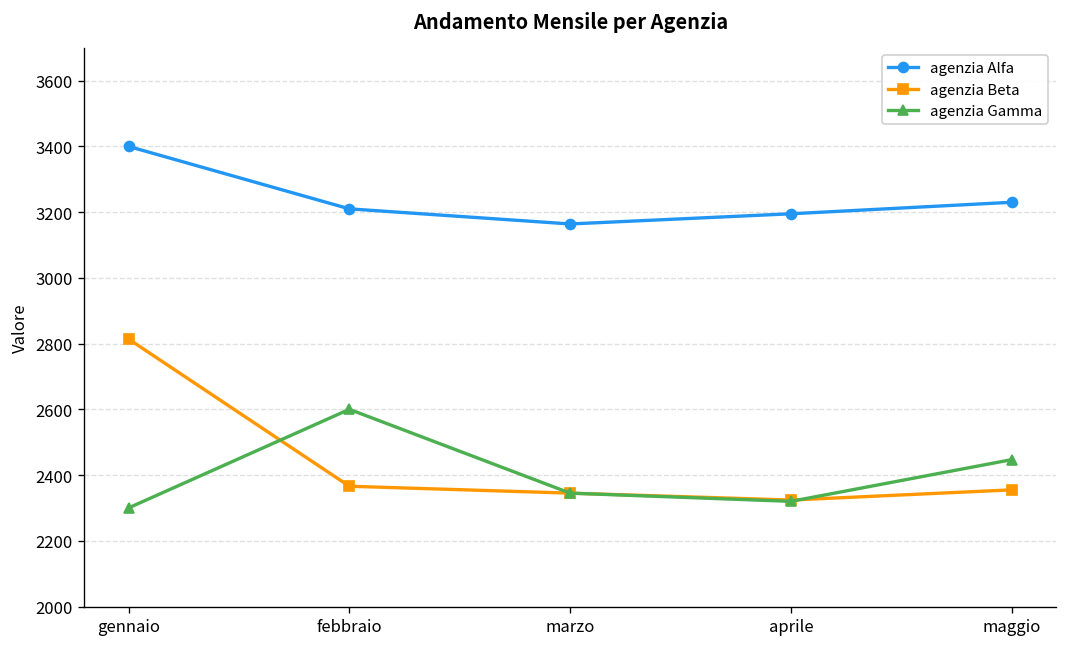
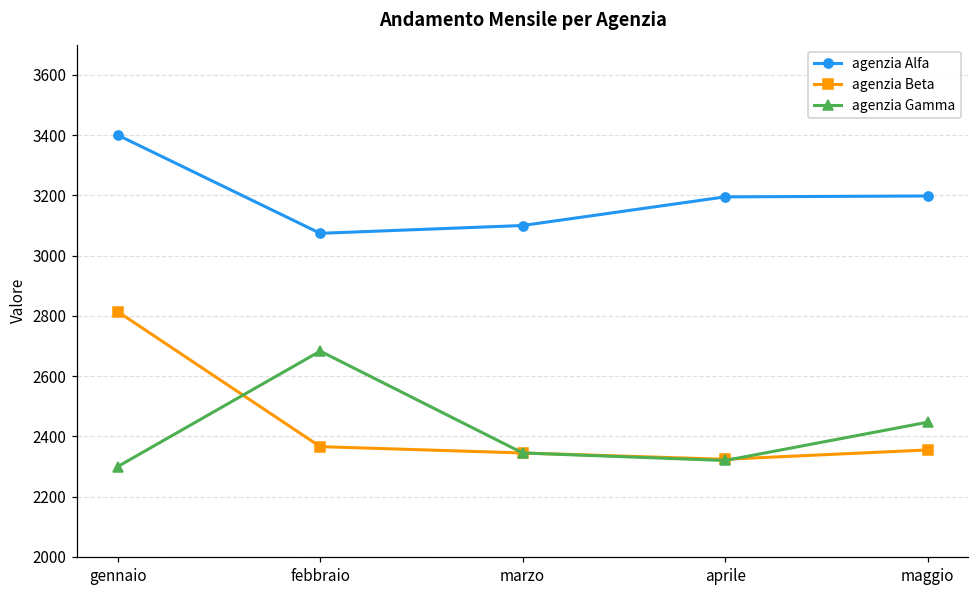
agenzia Alfa, febbraio: 3210 -> 3070
agenzia Gamma, febbraio: 2600 -> 2680
agenzia Alfa, marzo: 3160 -> 3100
agenzia Alfa, maggio: 3230 -> 3200
